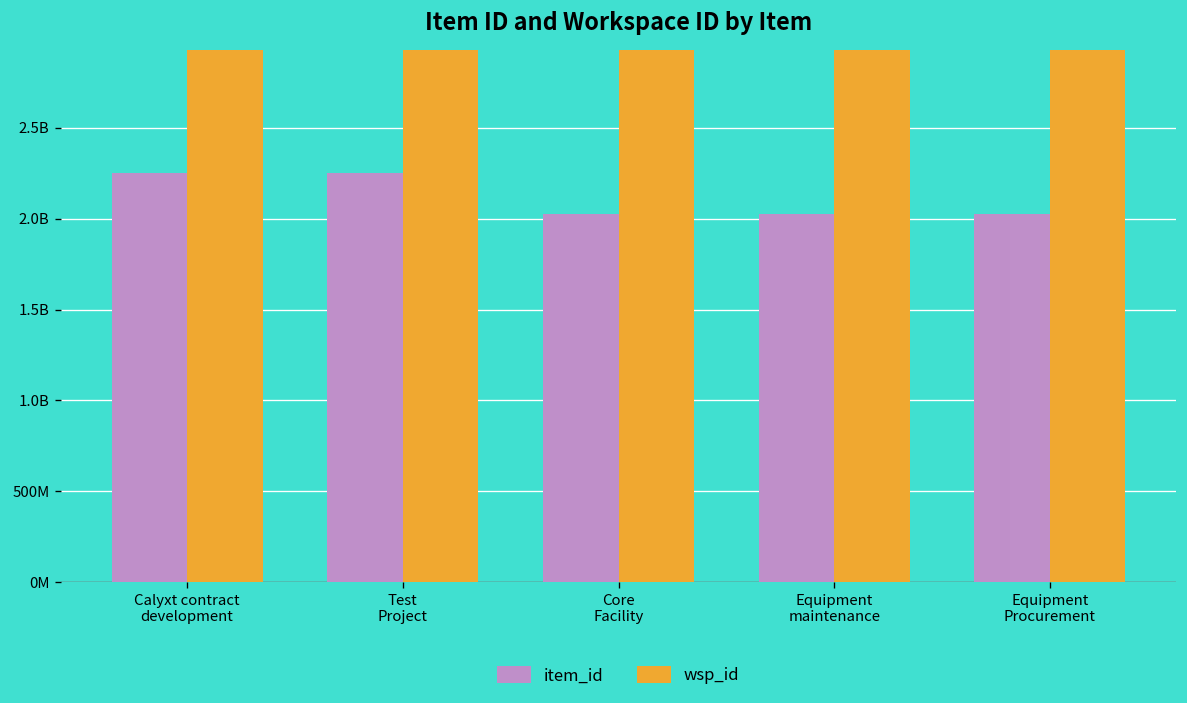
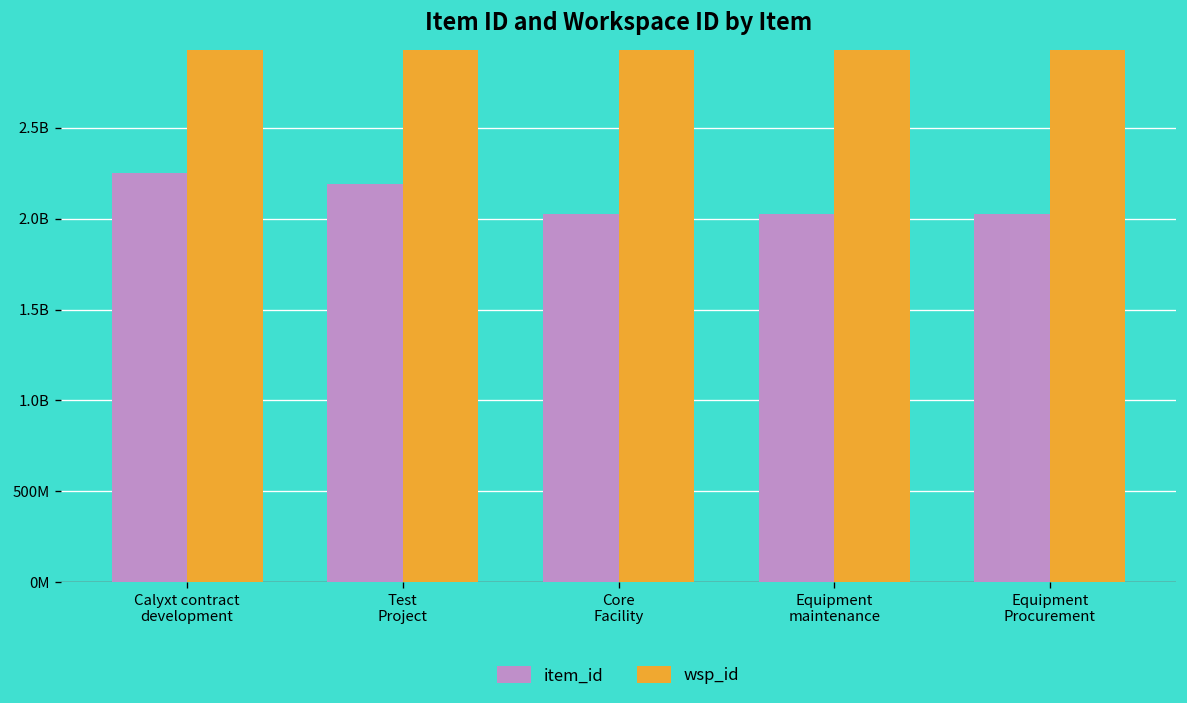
item_id, Test Project: 2250000000 -> 2190000000
